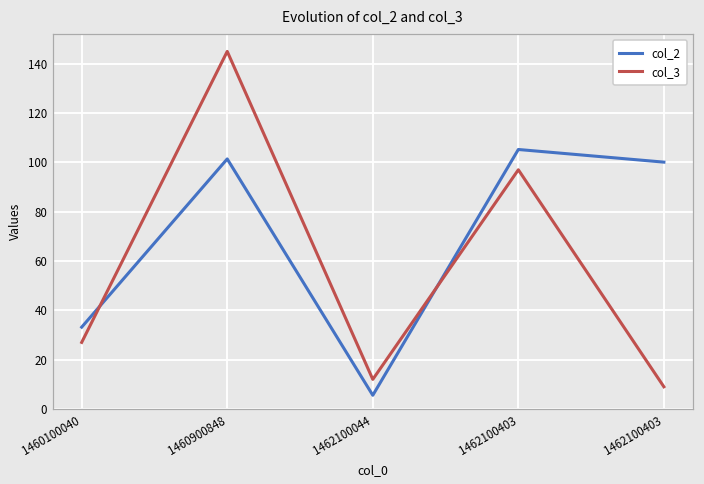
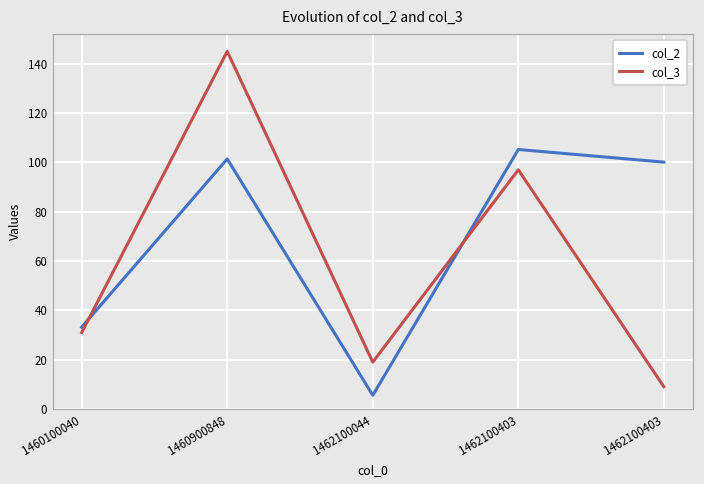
col_3, 1460100040: 27 -> 31
col_3, 1462100044: 12 -> 19
